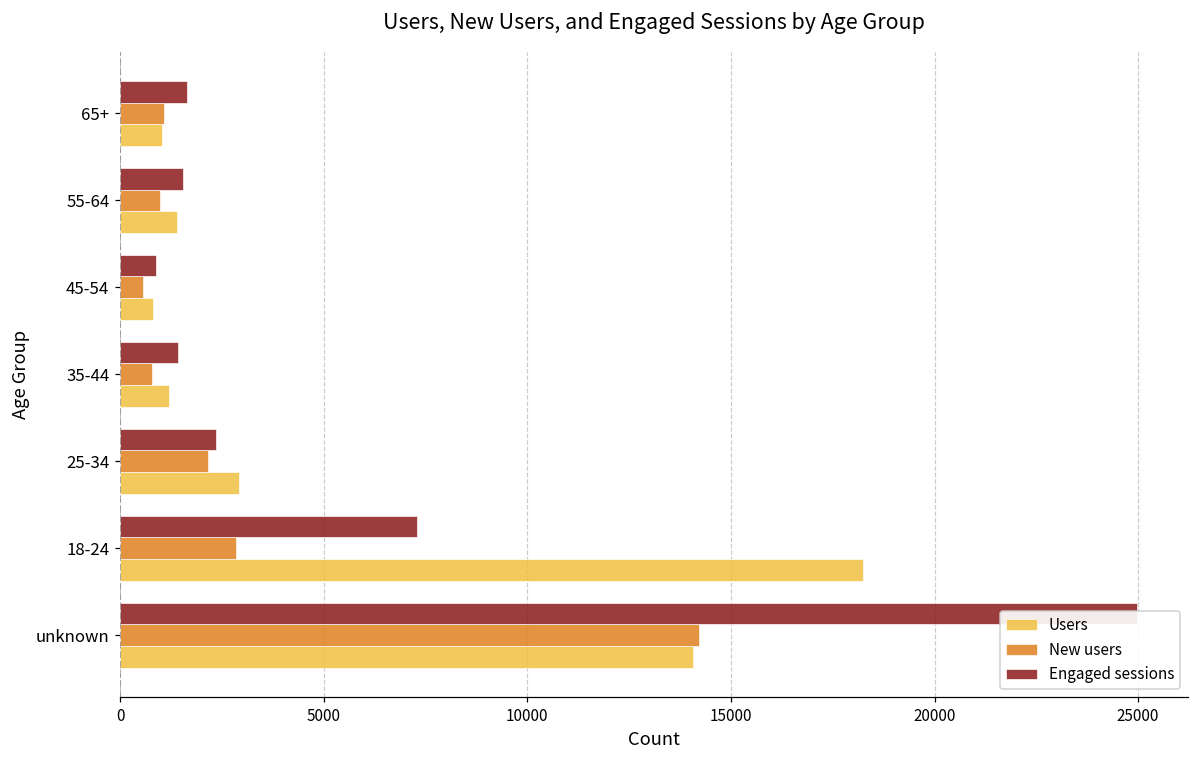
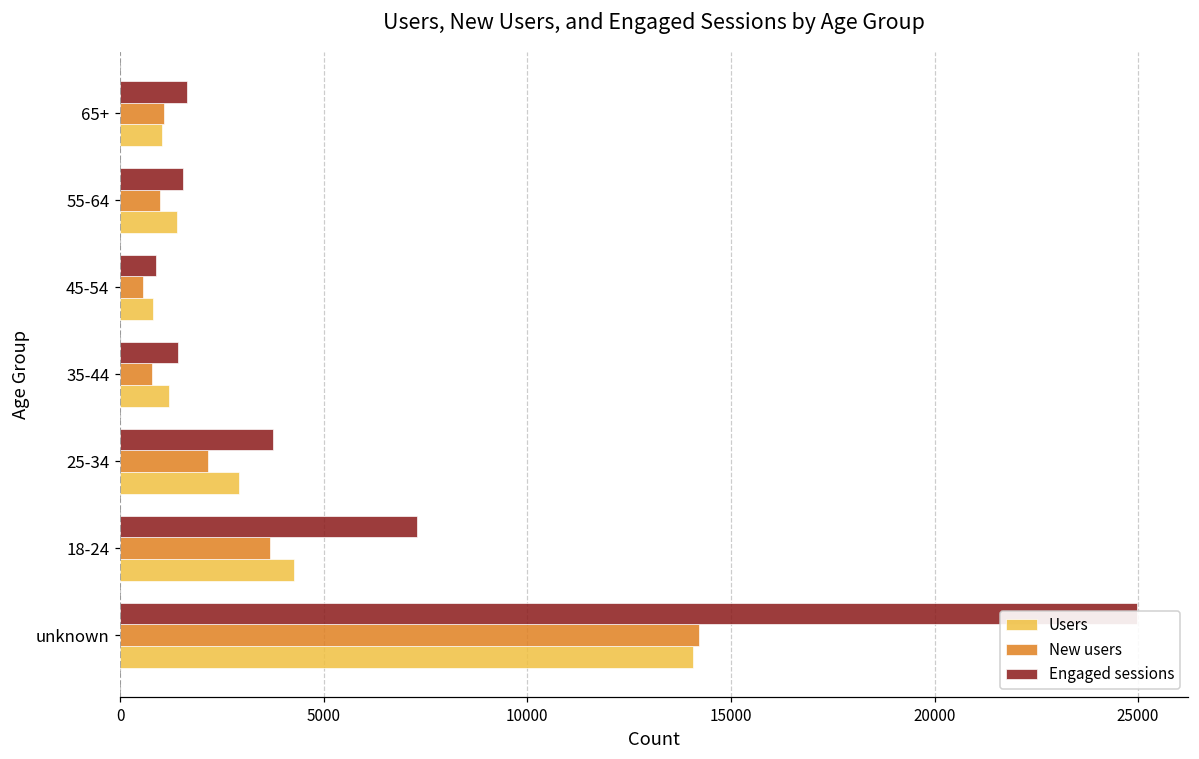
Engaged sessions, 25-34: 2400 -> 3700
New users, 18-24: 2900 -> 3700
Users, 18-24: 18200 -> 4300
